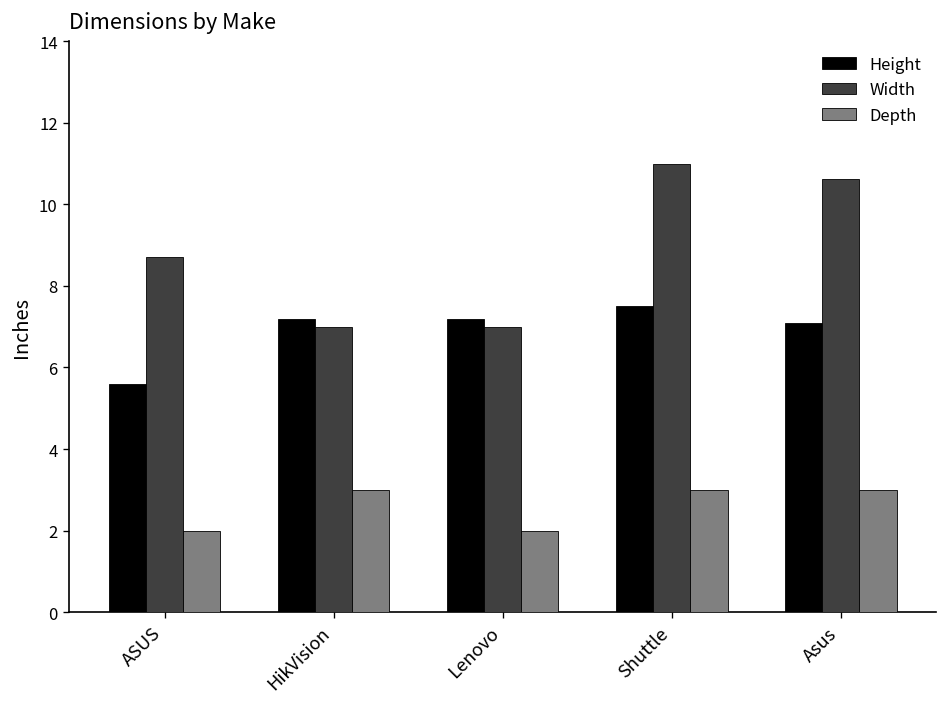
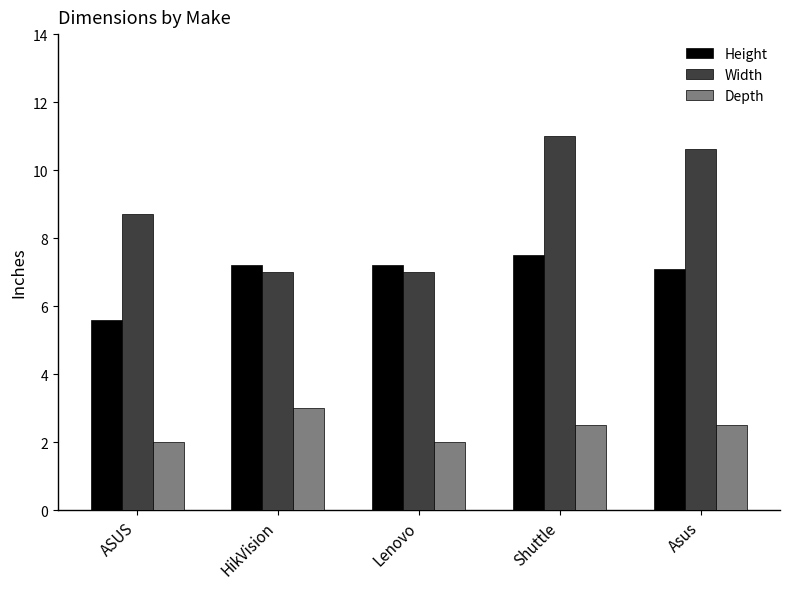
Depth, Shuttle: 3.0 -> 2.5
Depth, Asus: 3.0 -> 2.5
